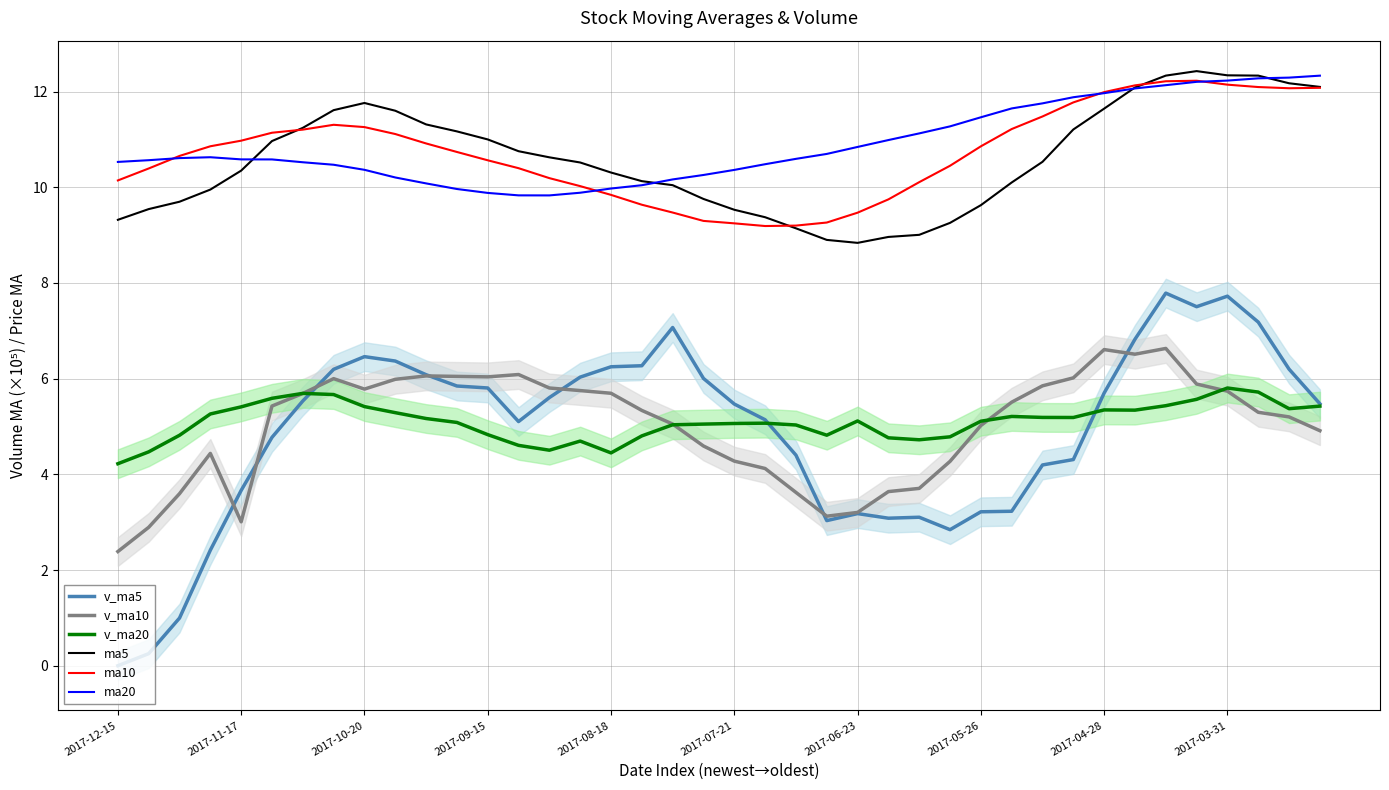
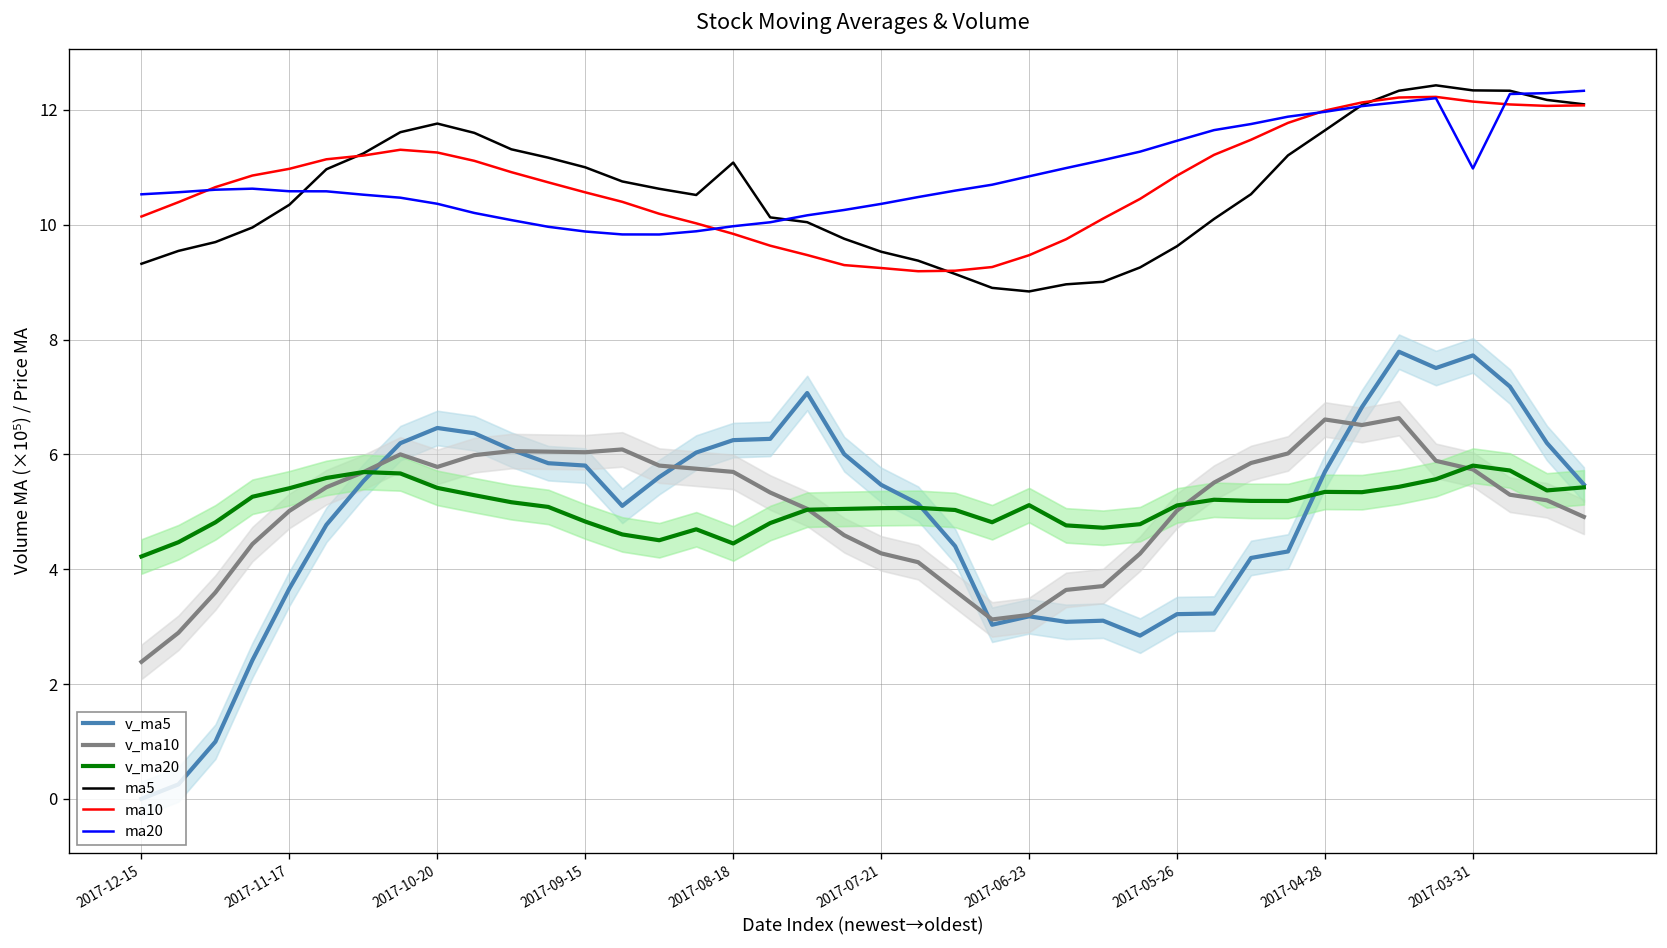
v_ma10, 2017-11-17: 3.0 -> 5.0
ma5, 2017-08-18: 10.3 -> 11.1
ma20, 2017-03-31: 12.2 -> 11.0
